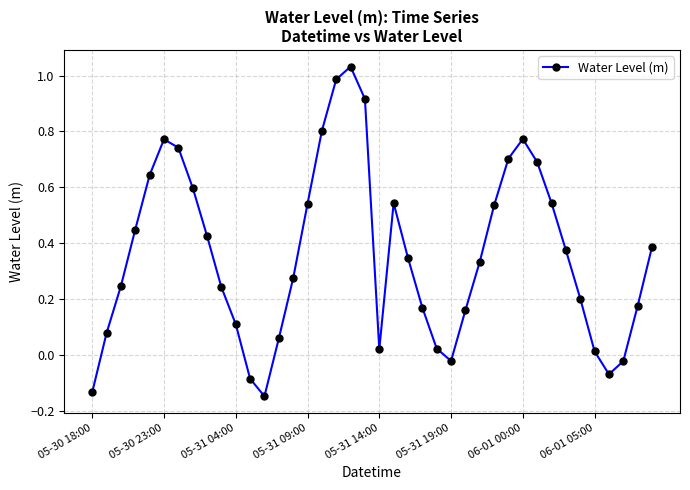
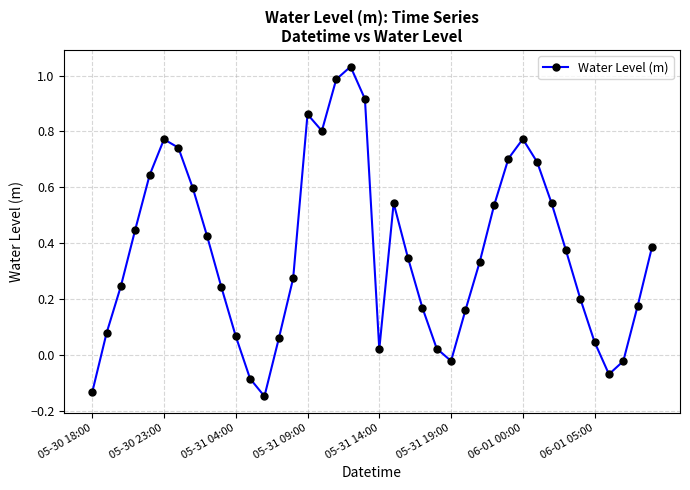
05-31 04:00: 0.11 -> 0.07
05-31 09:00: 0.54 -> 0.86
06-01 05:00: 0.01 -> 0.05
